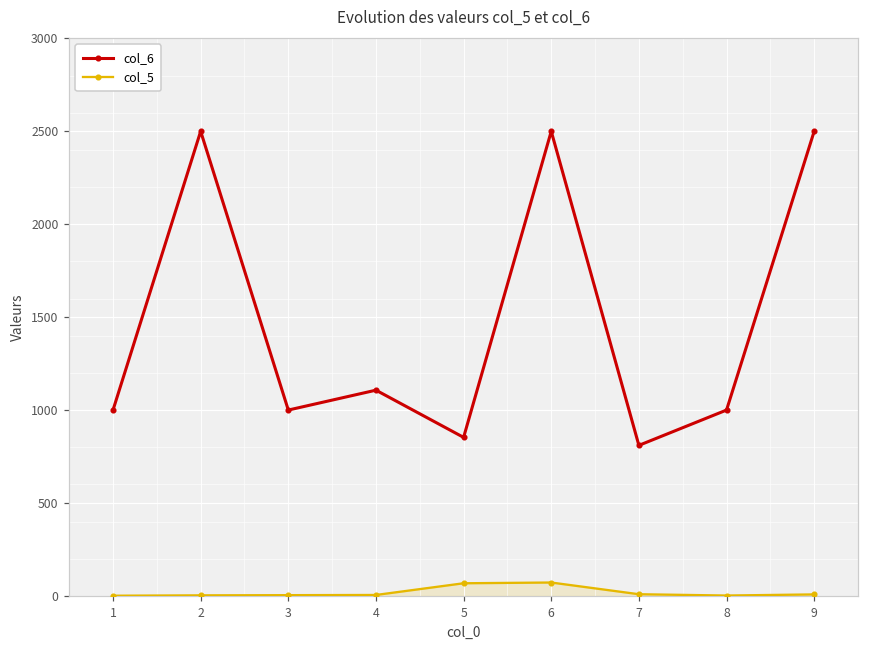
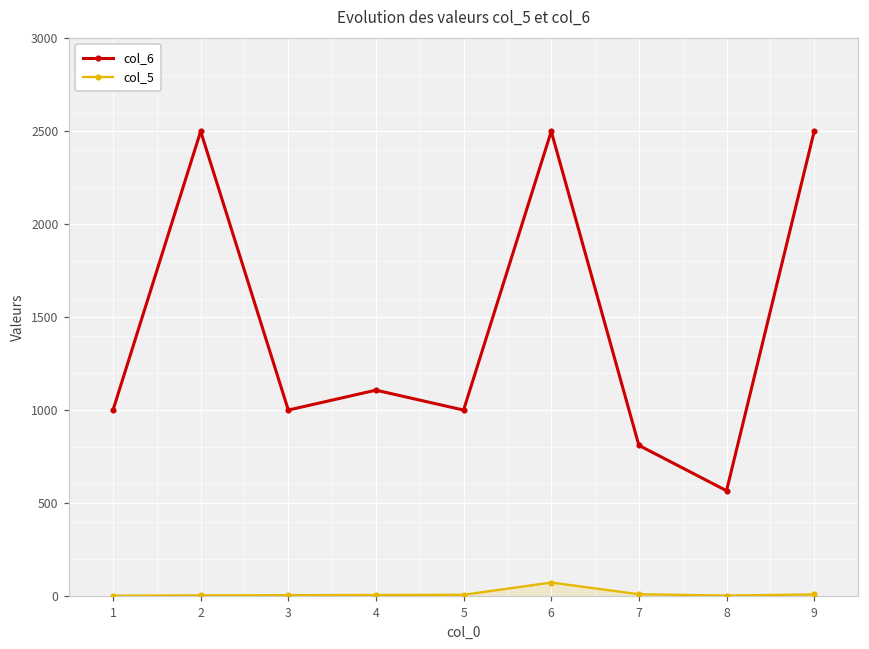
col_6, 5: 850 -> 1000
col_5, 5: 70 -> 10
col_6, 8: 1000 -> 570
